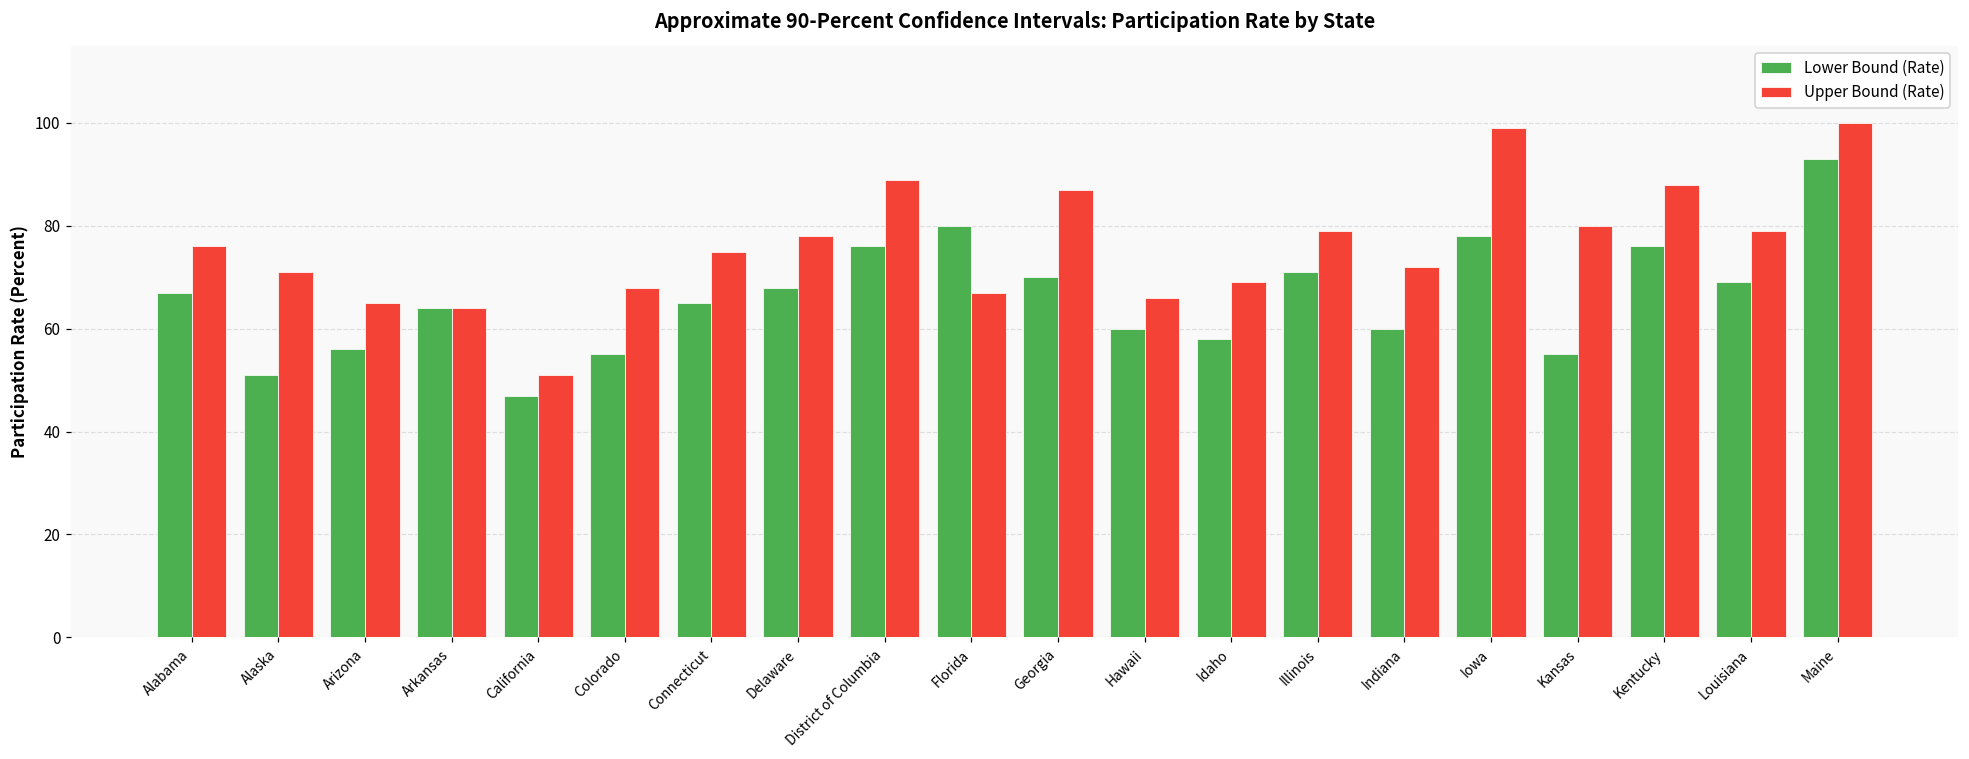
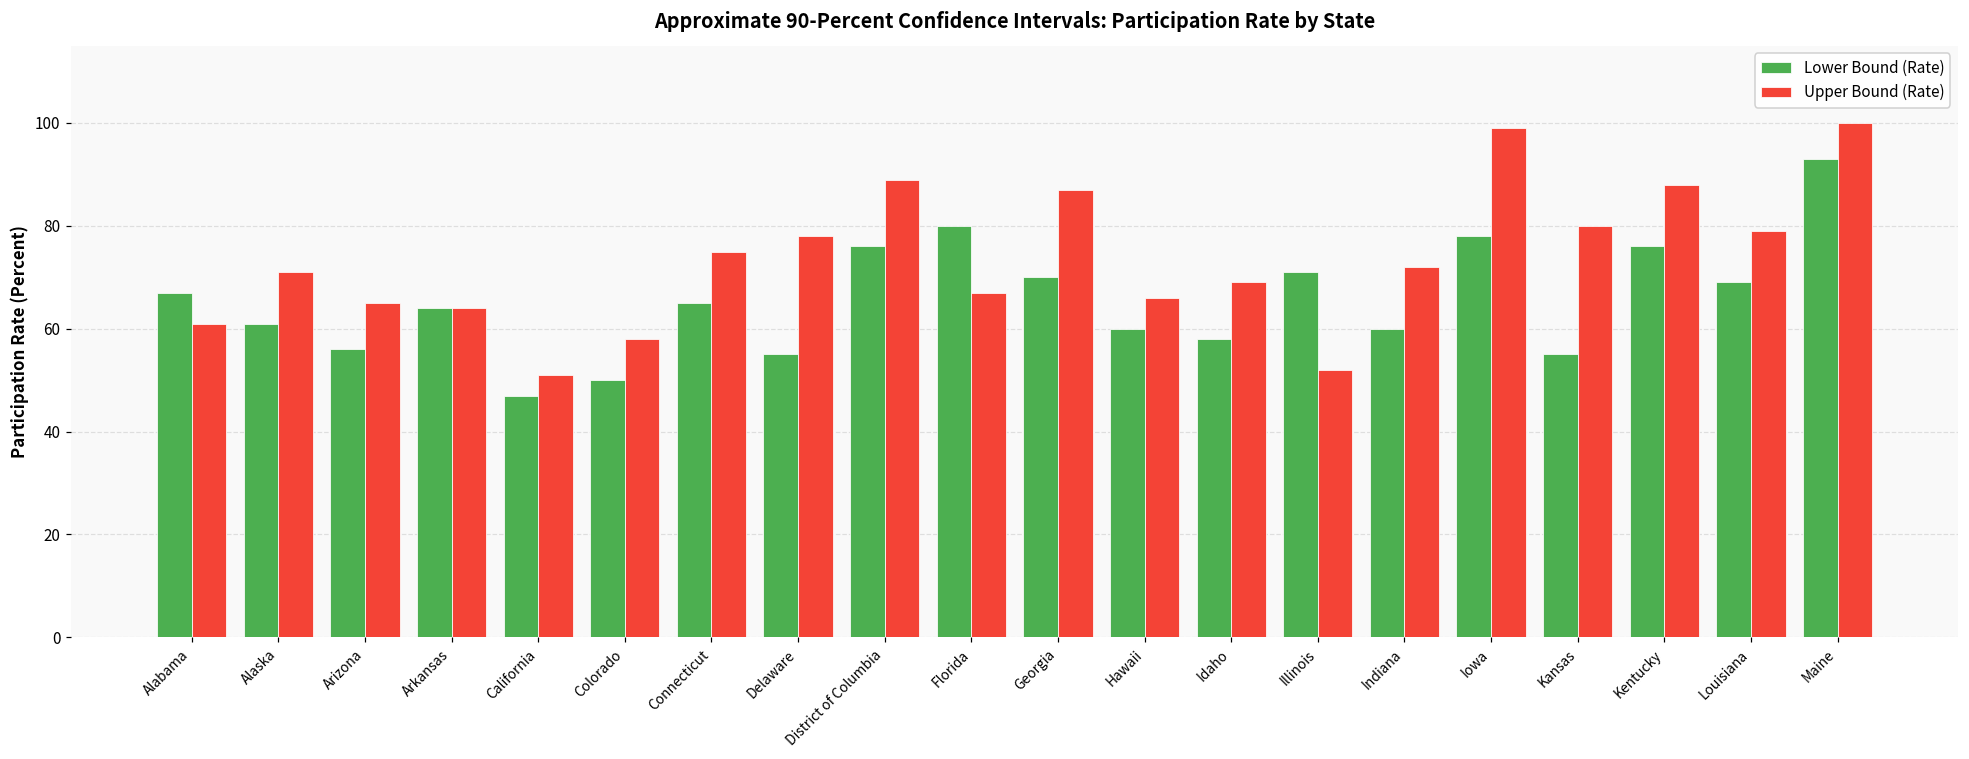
Upper Bound (Rate), Alabama: 76 -> 61
Lower Bound (Rate), Alaska: 51 -> 61
Lower Bound (Rate), Colorado: 55 -> 50
Upper Bound (Rate), Colorado: 68 -> 58
Lower Bound (Rate), Delaware: 68 -> 55
Upper Bound (Rate), Illinois: 79 -> 52
